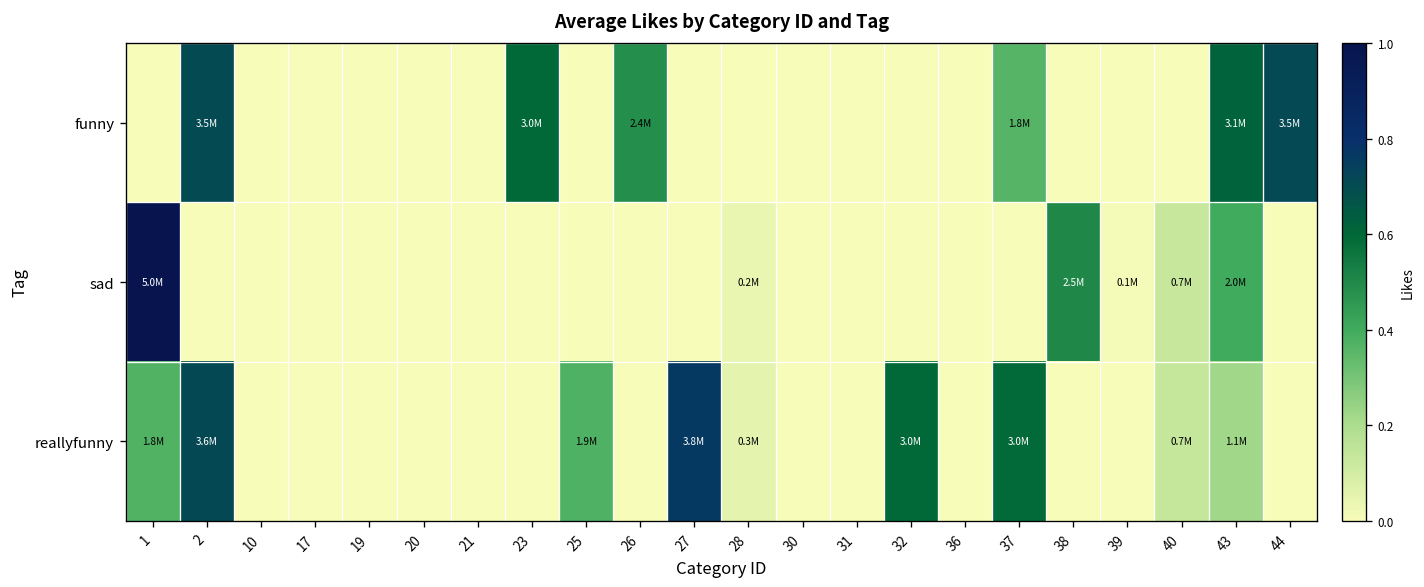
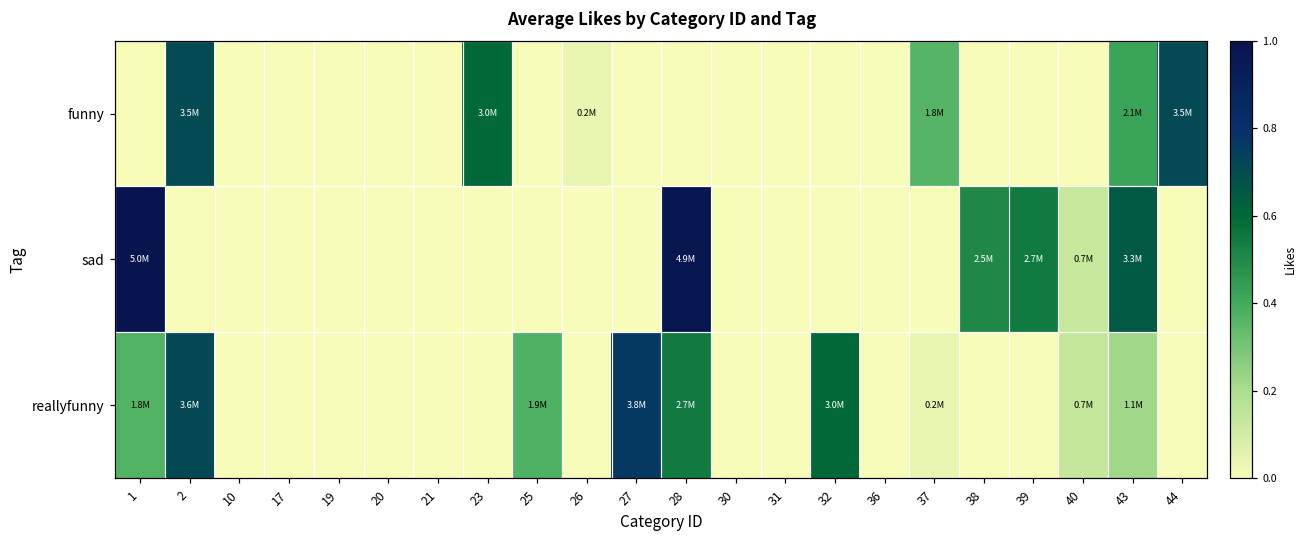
funny, 26: 2.4M -> 0.2M
funny, 43: 3.1M -> 2.1M
sad, 28: 0.2M -> 4.9M
sad, 39: 0.1M -> 2.7M
sad, 43: 2.0M -> 3.3M
reallyfunny, 28: 0.3M -> 2.7M
reallyfunny, 37: 3.0M -> 0.2M
